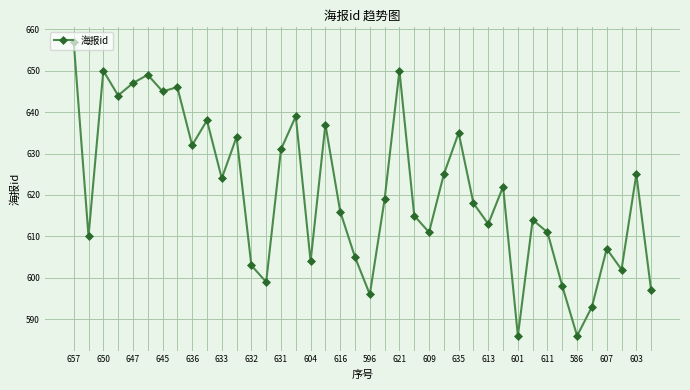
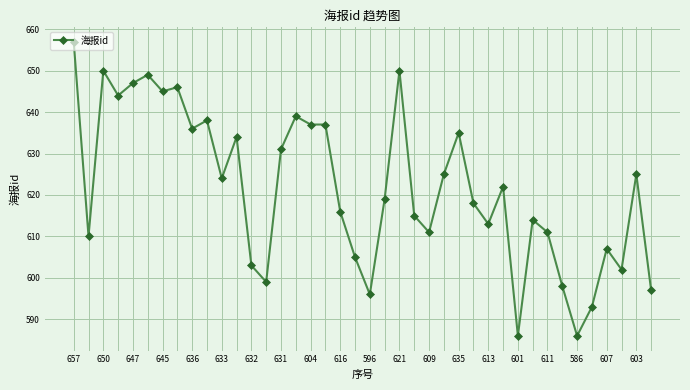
636: 632 -> 636
604: 604 -> 637
